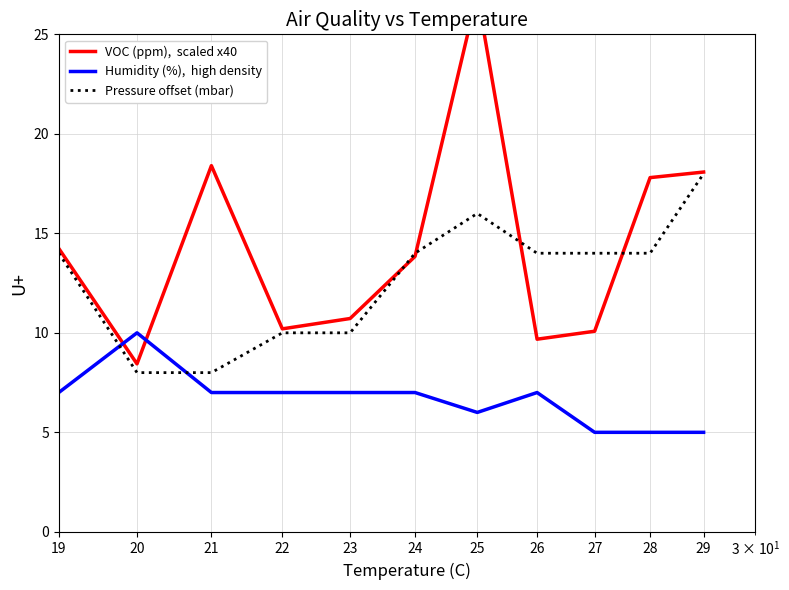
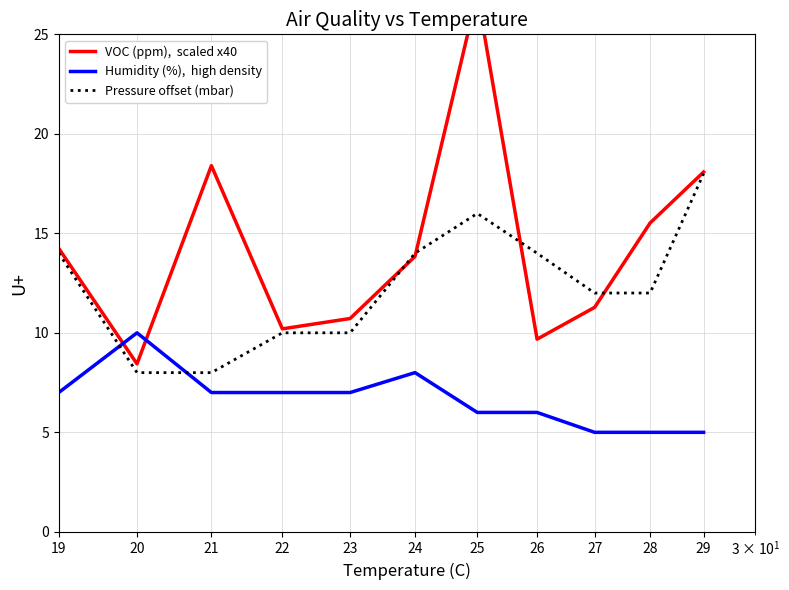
Humidity (%), high density, 24: 7 -> 8
Humidity (%), high density, 26: 7 -> 6
VOC (ppm), scaled x40, 27: 10.1 -> 11.3
Pressure offset (mbar), 27: 14.0 -> 12.0
VOC (ppm), scaled x40, 28: 17.8 -> 15.5
Pressure offset (mbar), 28: 14.0 -> 12.0
